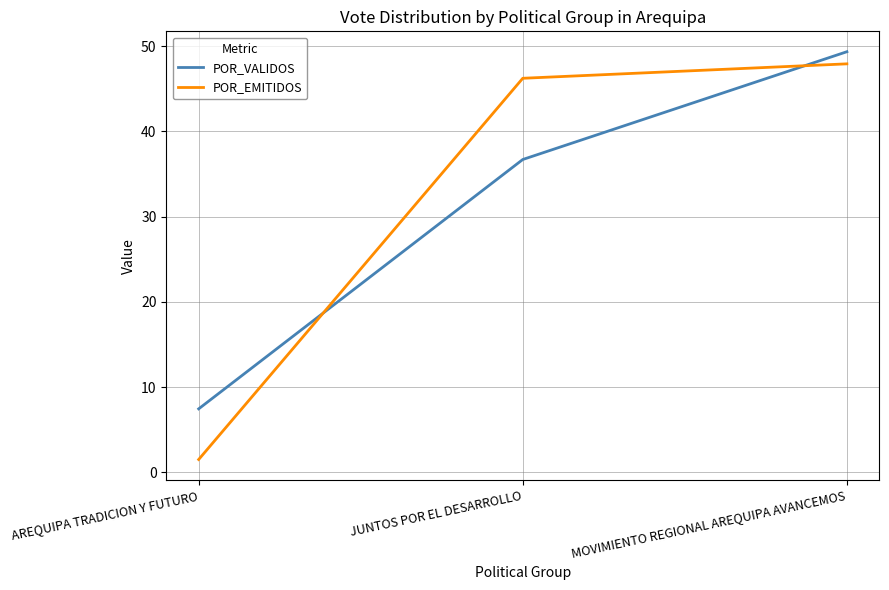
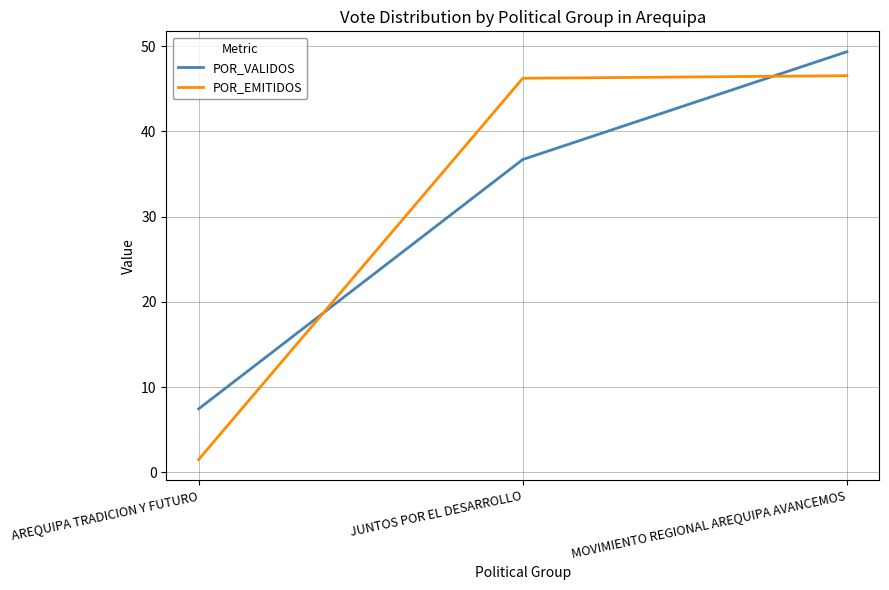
POR_EMITIDOS, MOVIMIENTO REGIONAL AREQUIPA AVANCEMOS: 48 -> 47
